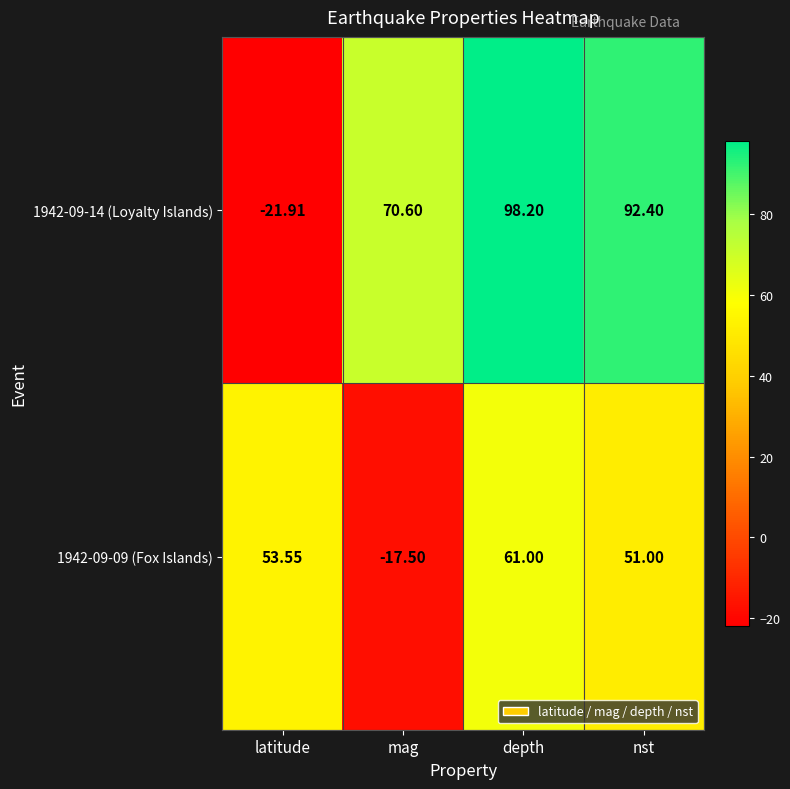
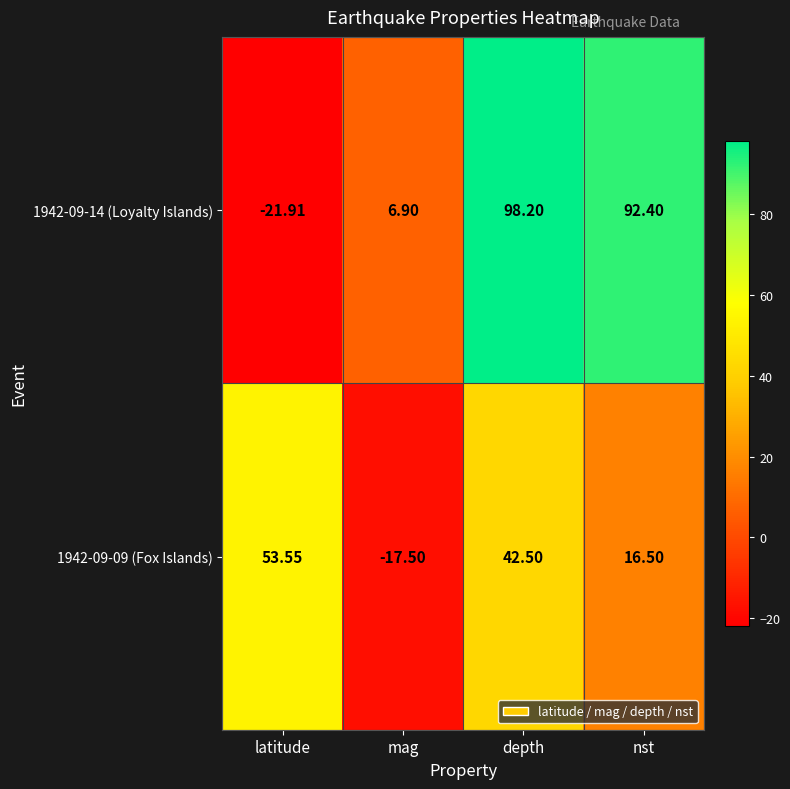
1942-09-14 (Loyalty Islands), mag: 70.60 -> 6.90
1942-09-09 (Fox Islands), depth: 61.00 -> 42.50
1942-09-09 (Fox Islands), nst: 51.00 -> 16.50
